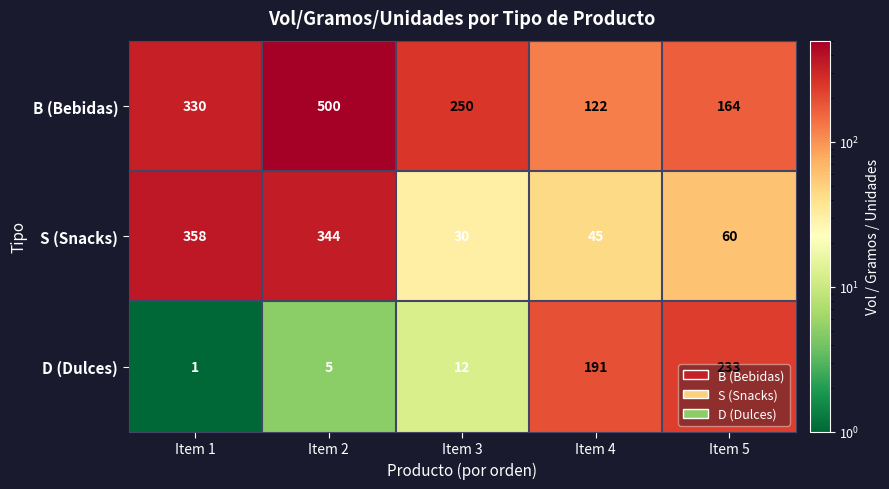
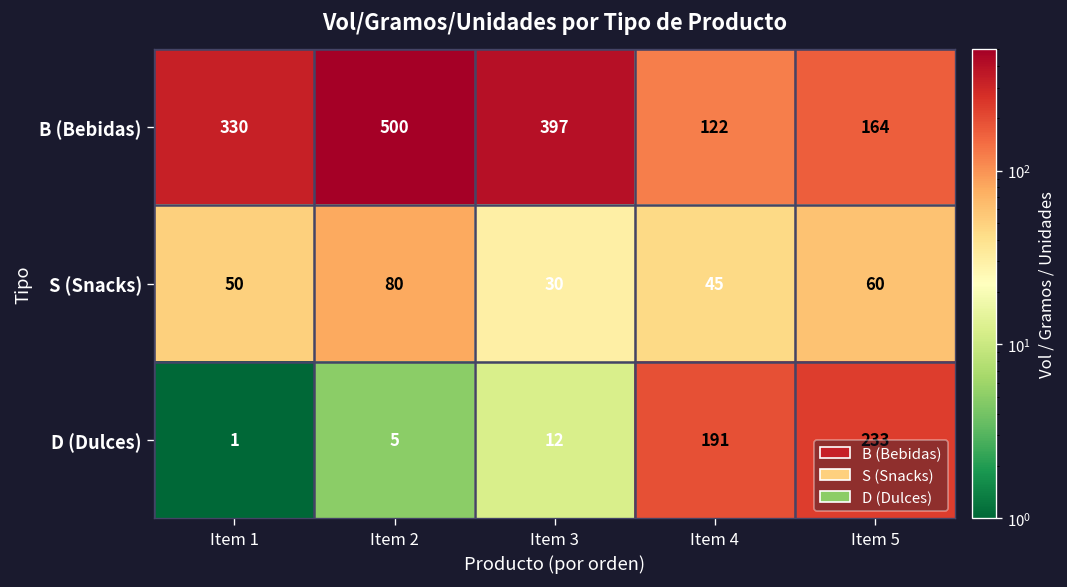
B (Bebidas), Item 3: 250 -> 397
S (Snacks), Item 1: 358 -> 50
S (Snacks), Item 2: 344 -> 80
